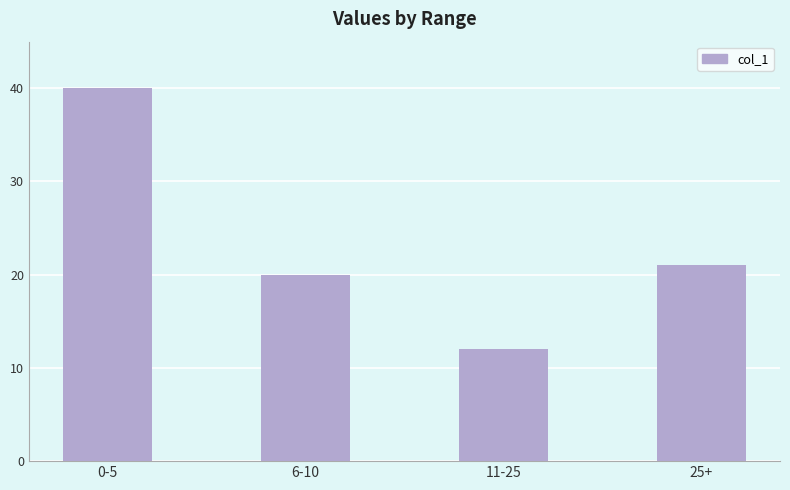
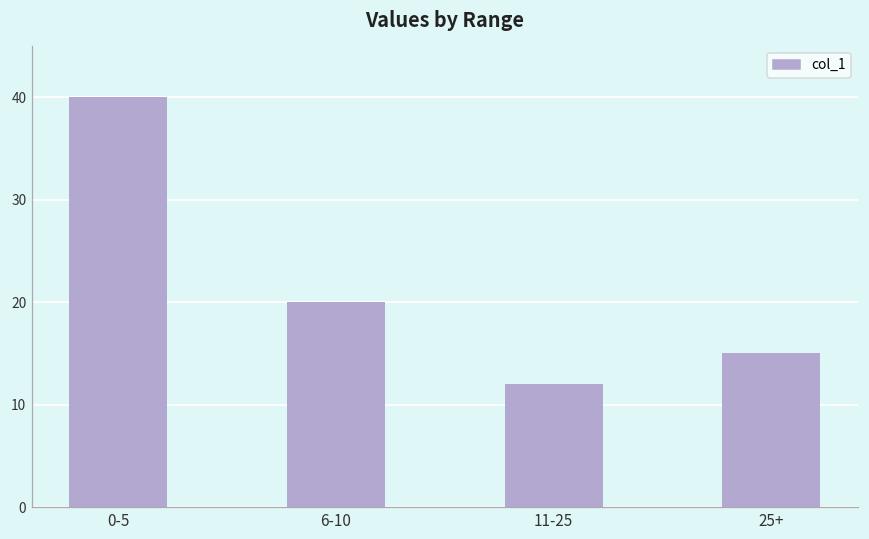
25+: 21 -> 15
